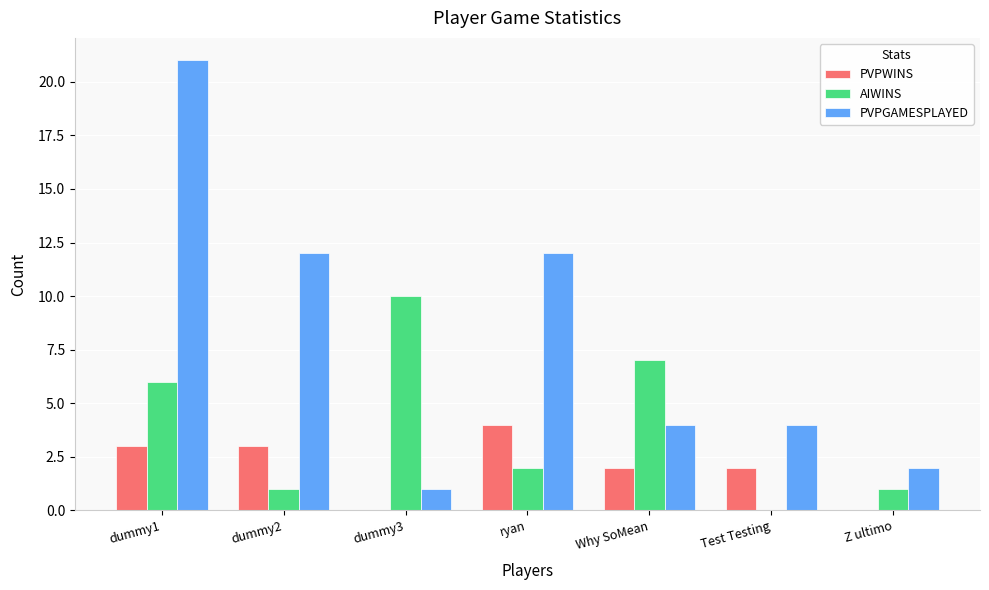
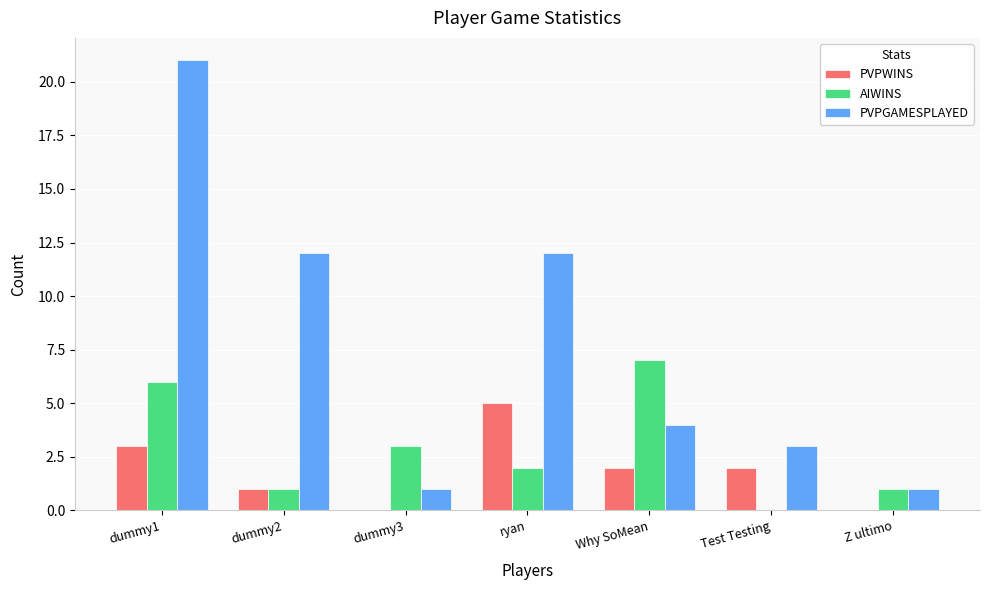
PVPWINS, dummy2: 3 -> 1
AIWINS, dummy3: 10 -> 3
PVPWINS, ryan: 4 -> 5
PVPGAMESPLAYED, Test Testing: 4 -> 3
PVPGAMESPLAYED, Z ultimo: 2 -> 1
